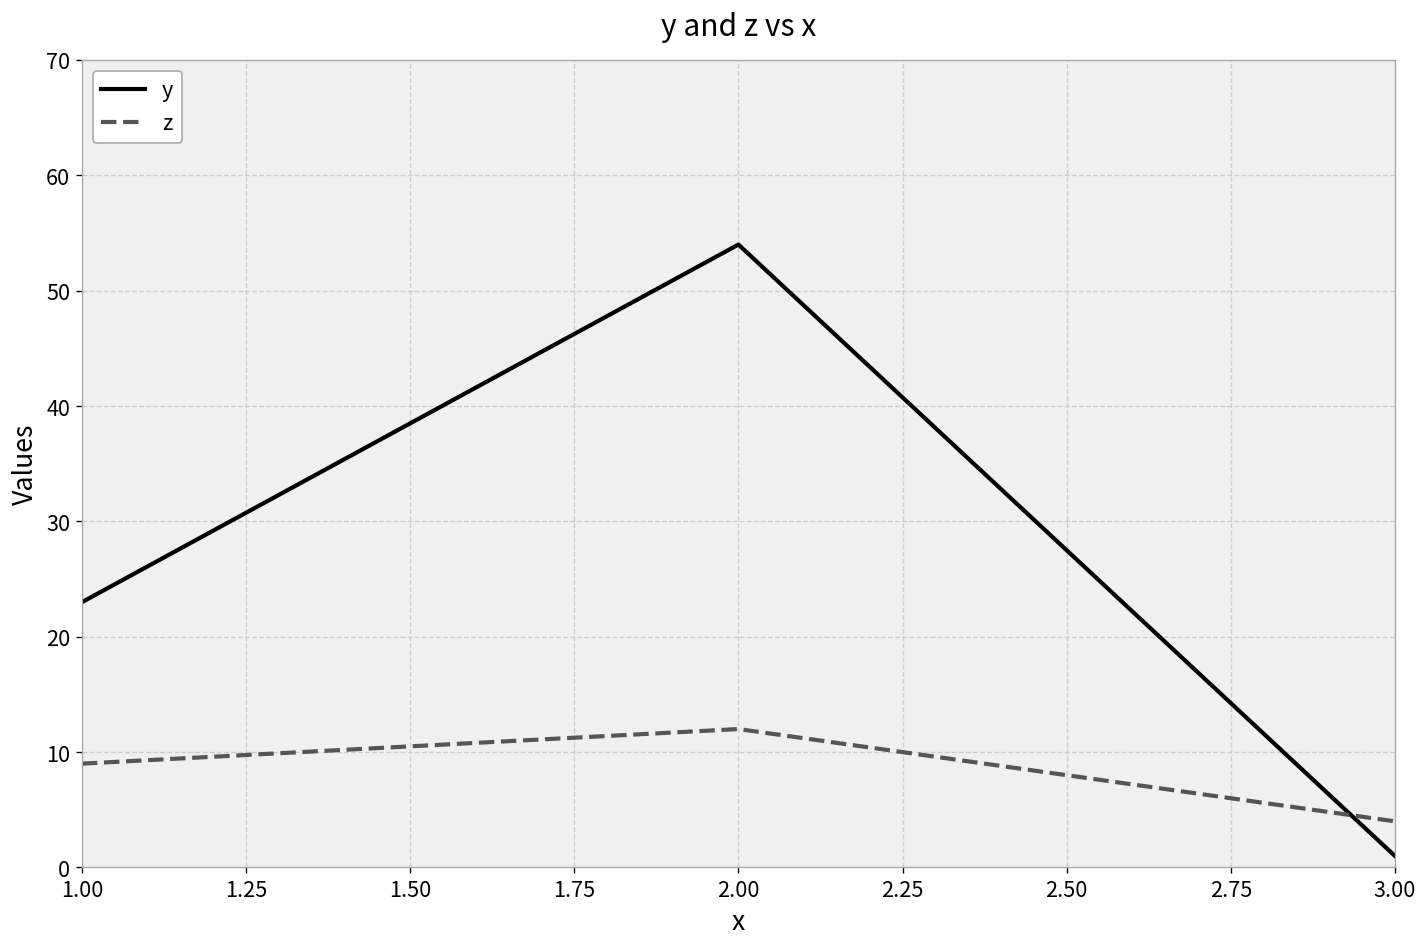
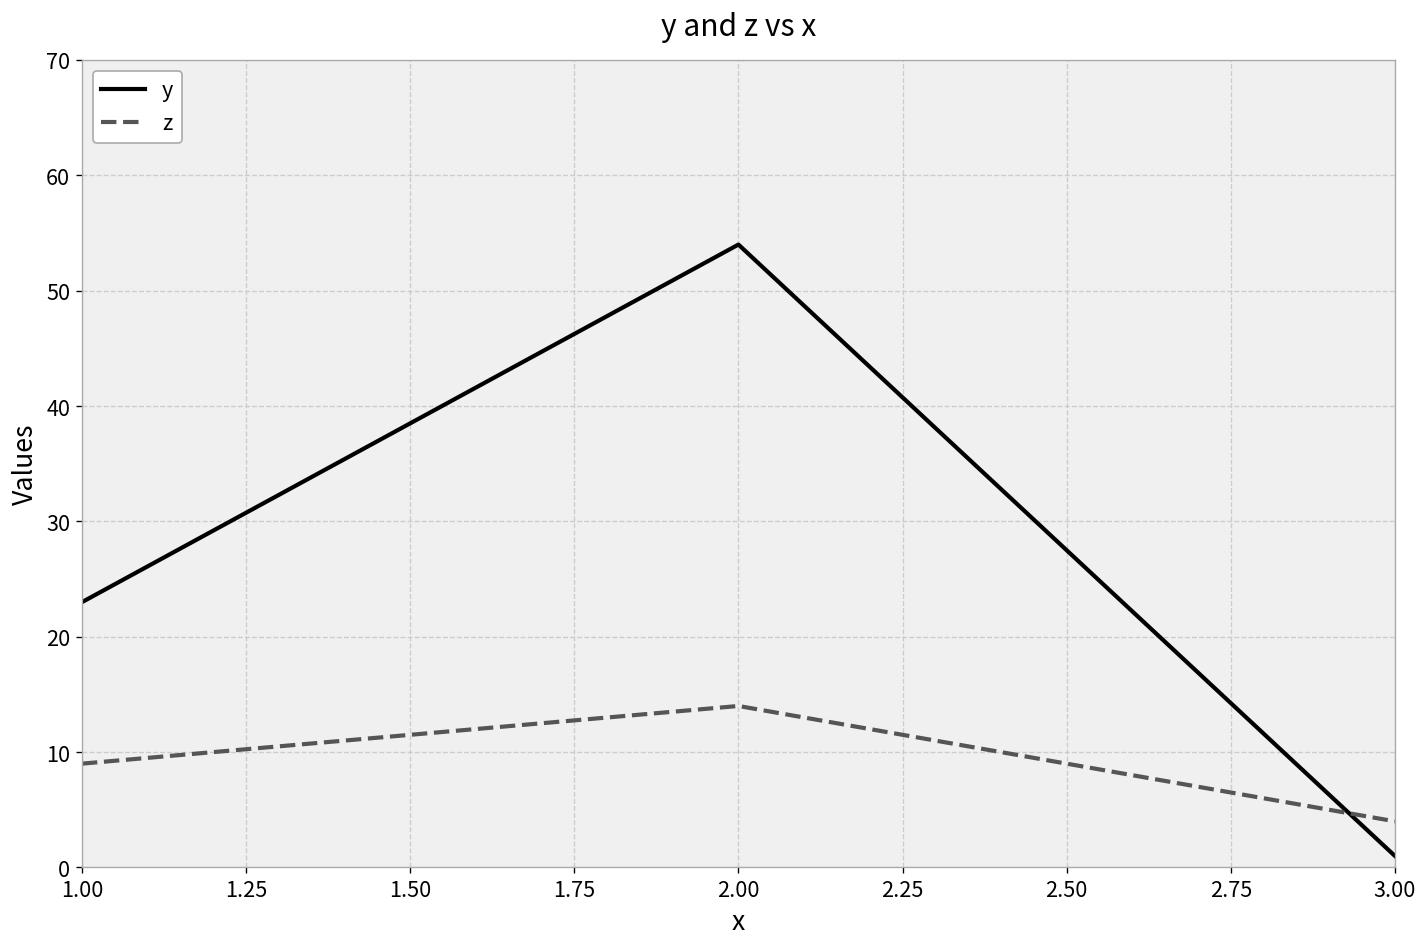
z, 2.00: 12 -> 14
